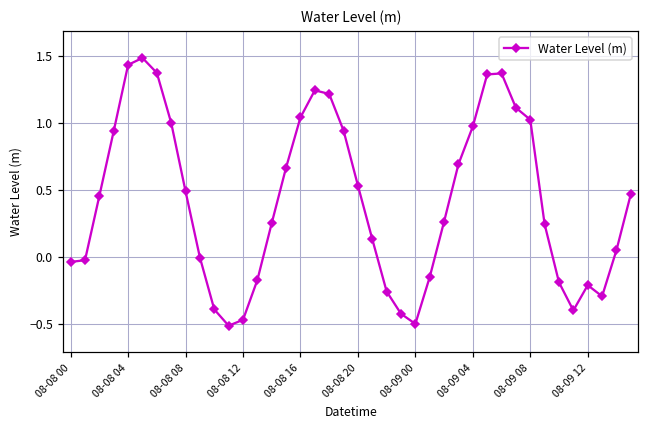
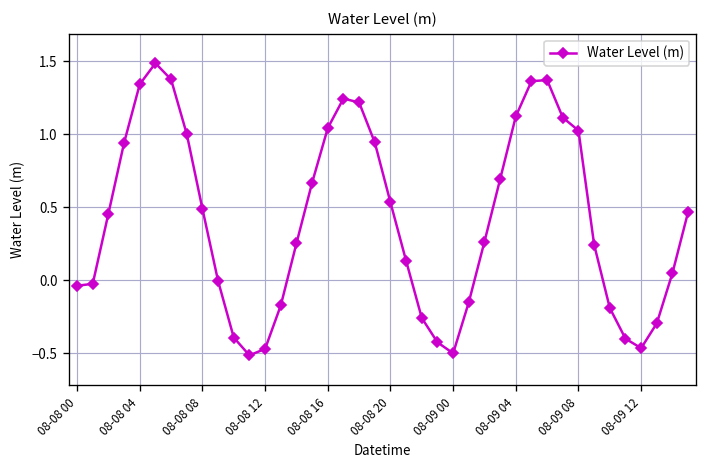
08-08 04: 1.44 -> 1.34
08-09 04: 0.98 -> 1.12
08-09 12: -0.21 -> -0.47
